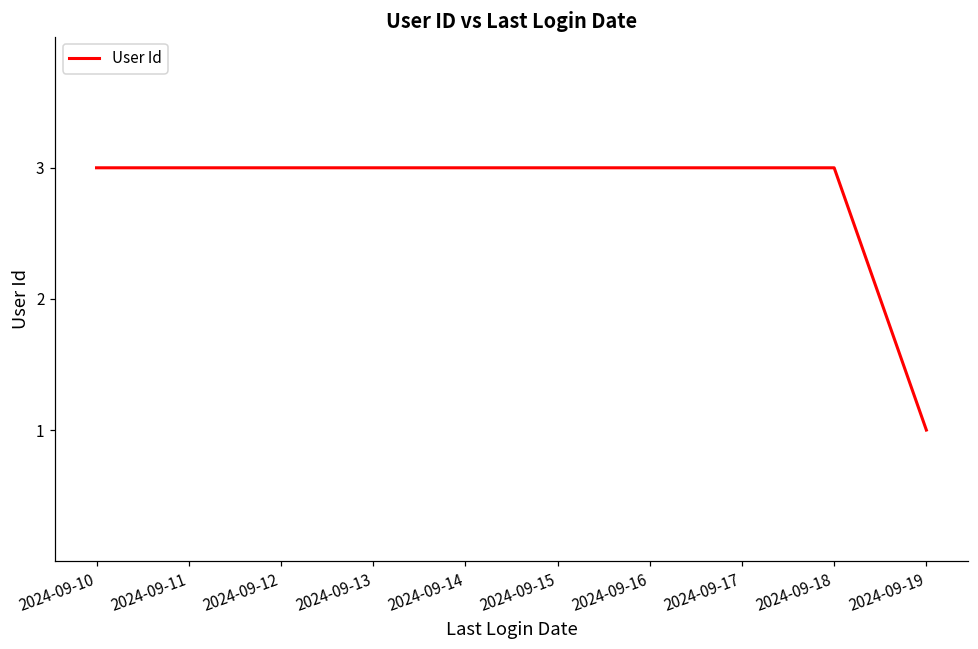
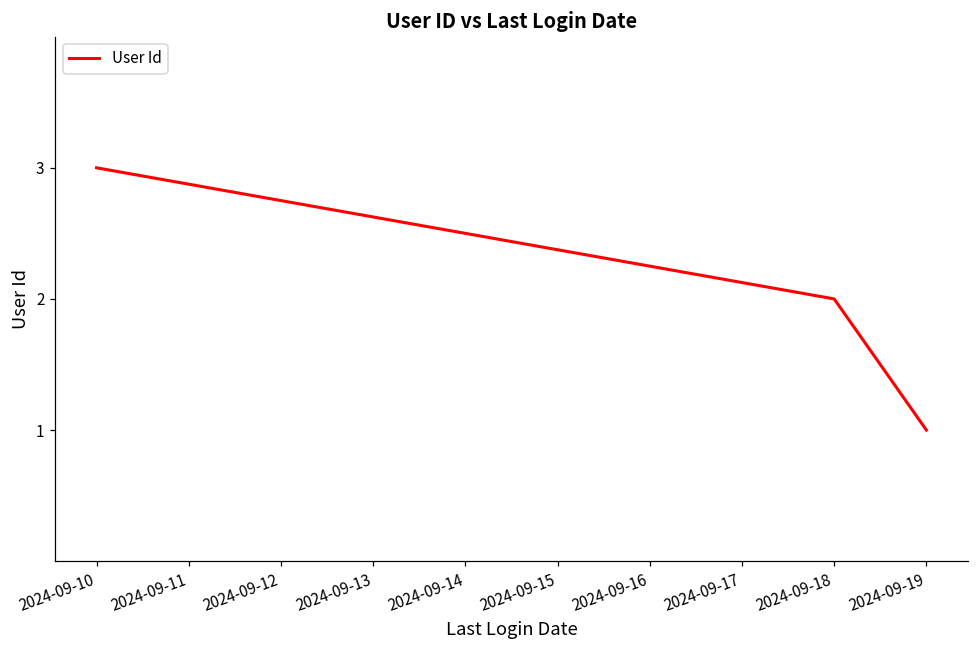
2024-09-18: 3 -> 2
